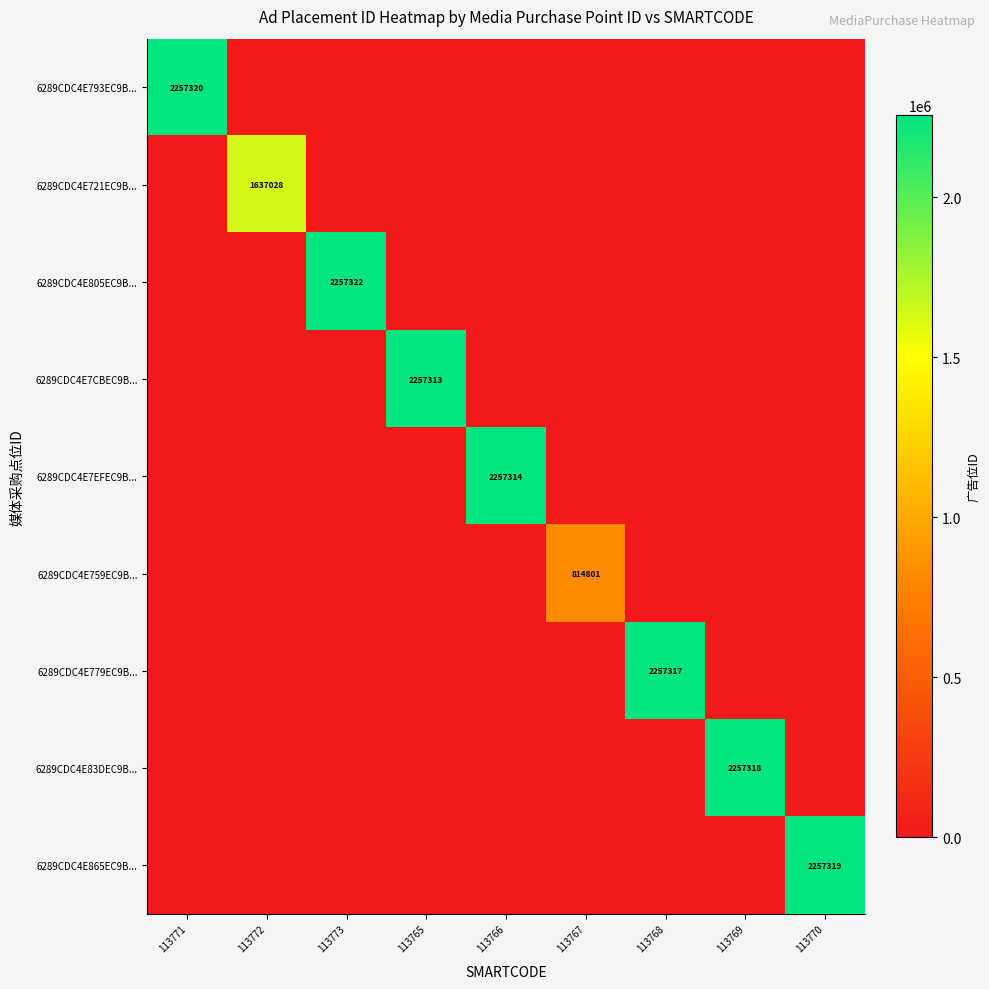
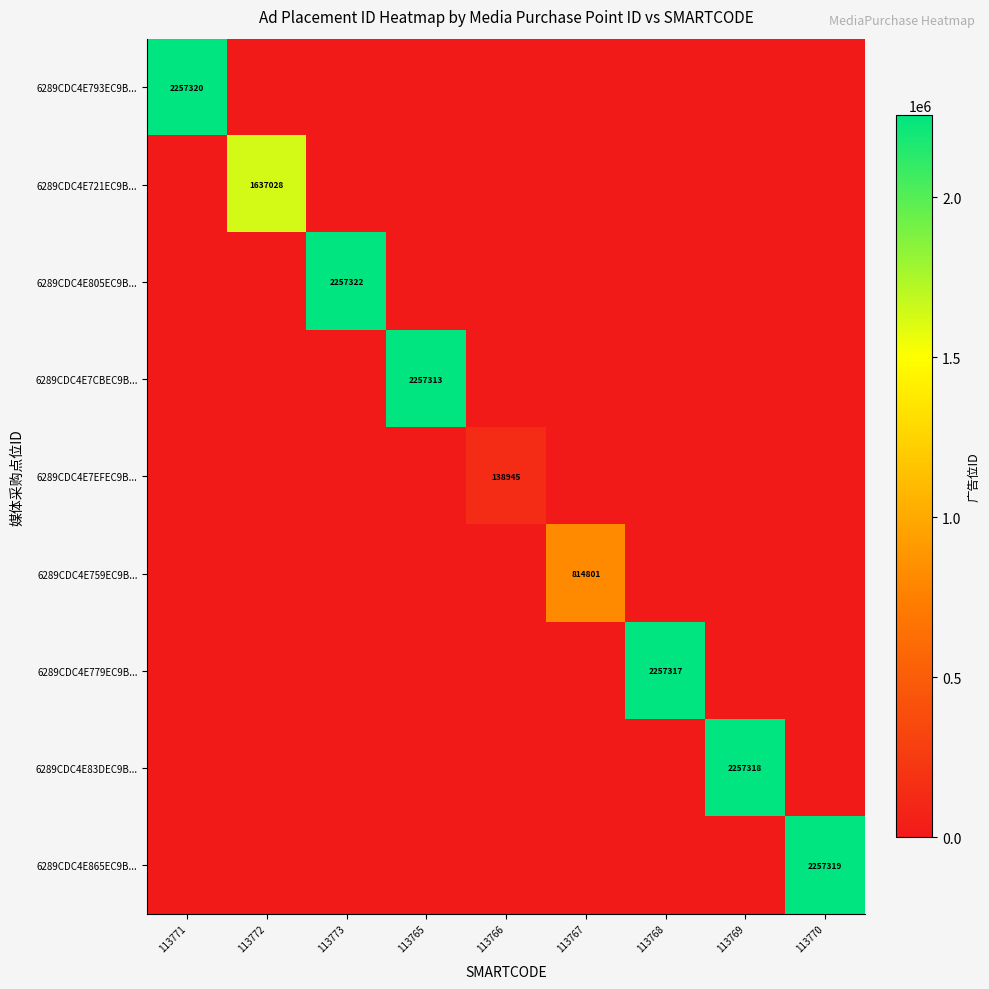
6289CDC4E7EFEC9B..., 113766: 2257314 -> 138945
